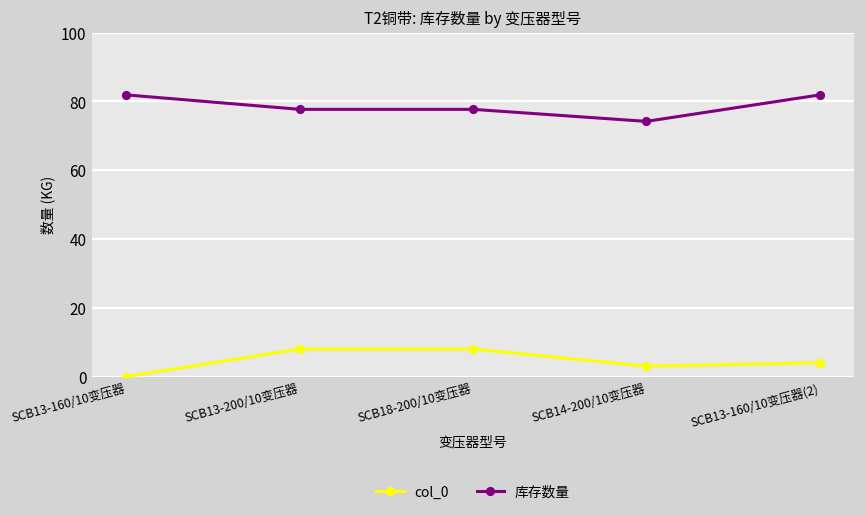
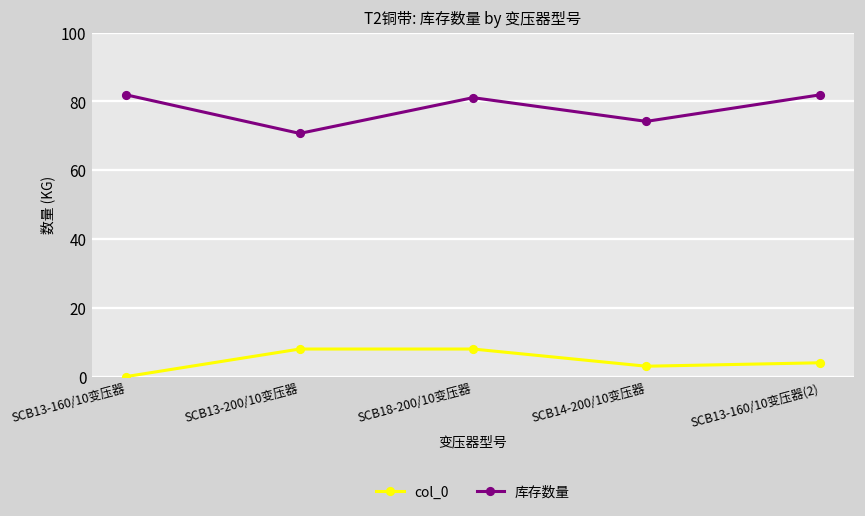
库存数量, SCB13-200/10变压器: 78 -> 71
库存数量, SCB18-200/10变压器: 78 -> 81
